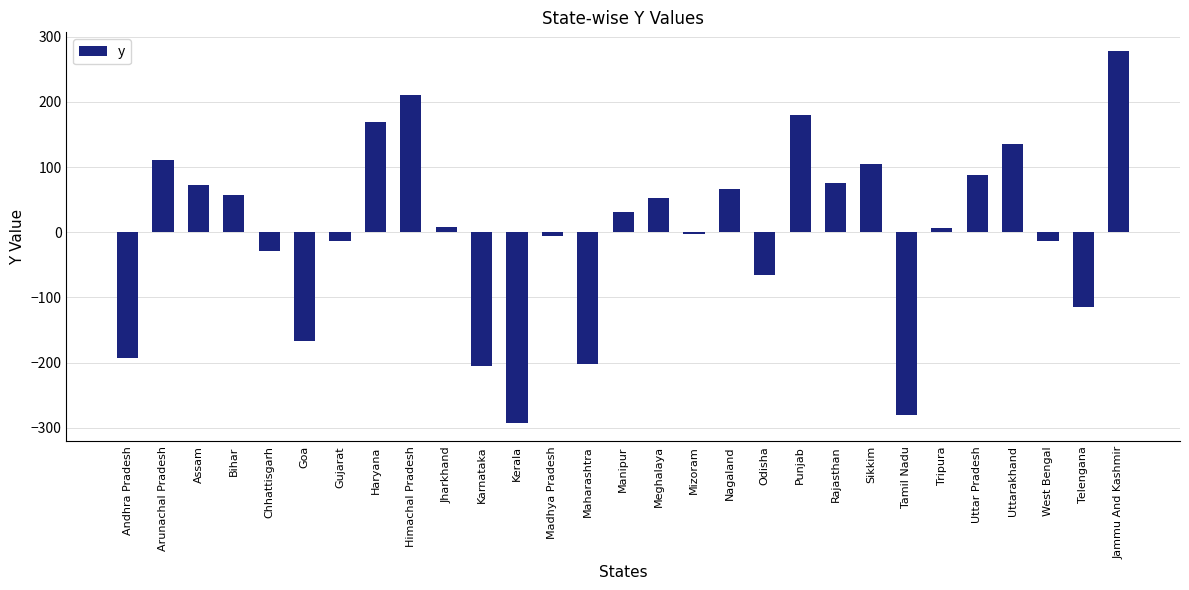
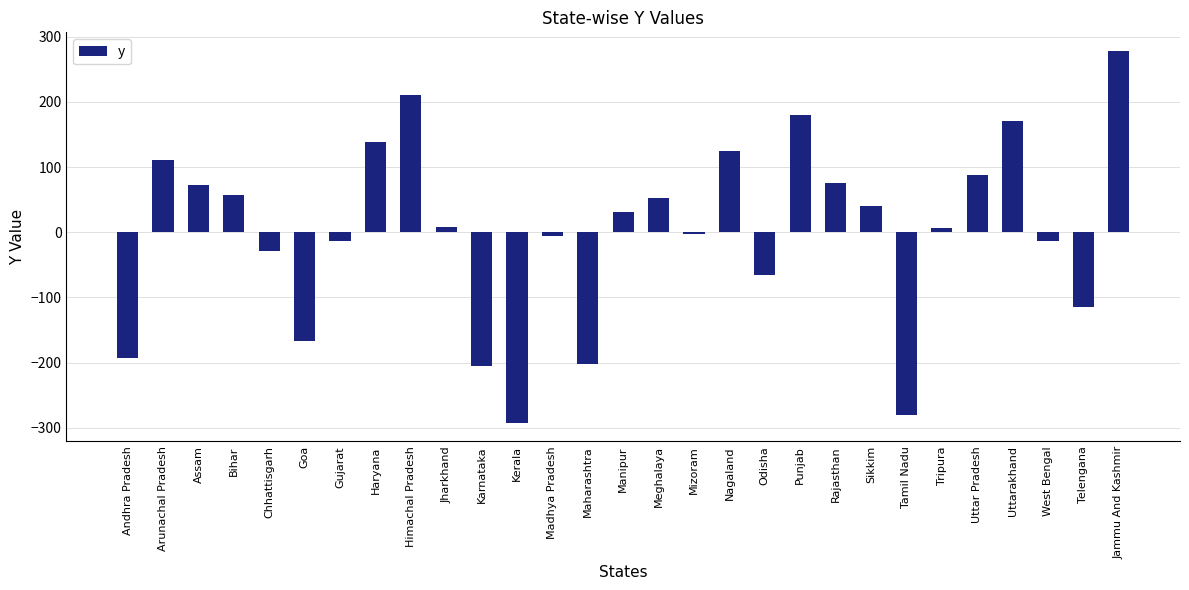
Haryana: 170 -> 140
Nagaland: 70 -> 130
Sikkim: 100 -> 40
Uttarakhand: 140 -> 170
